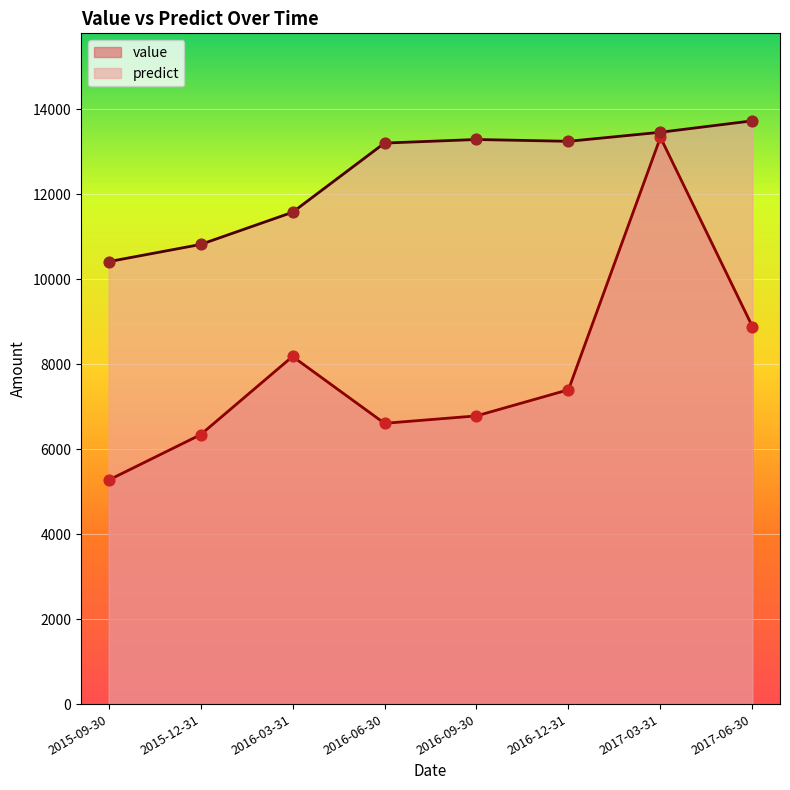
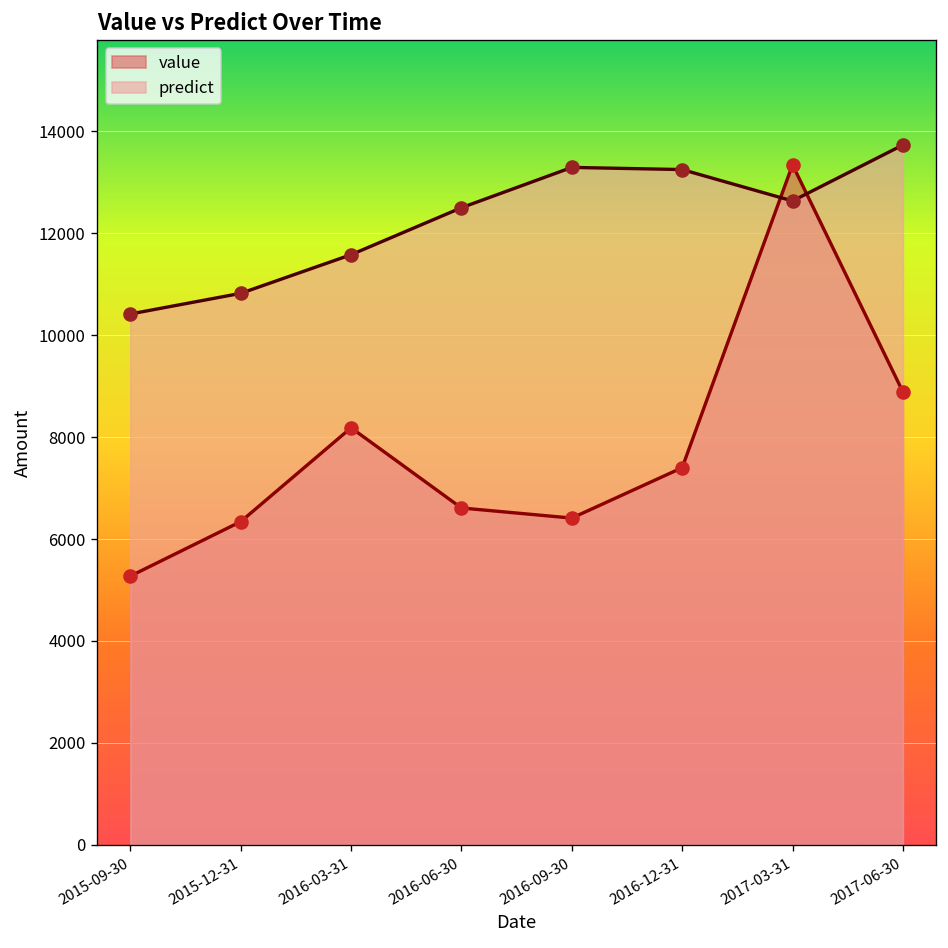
predict, 2016-06-30: 13200 -> 12500
value, 2016-09-30: 6800 -> 6400
predict, 2017-03-31: 13500 -> 12600
